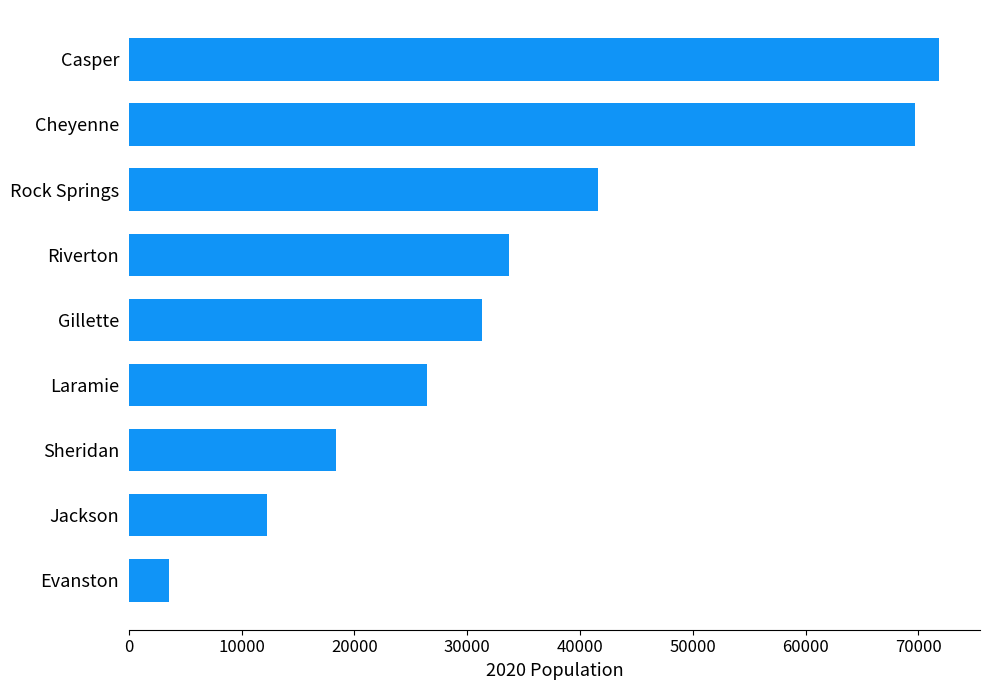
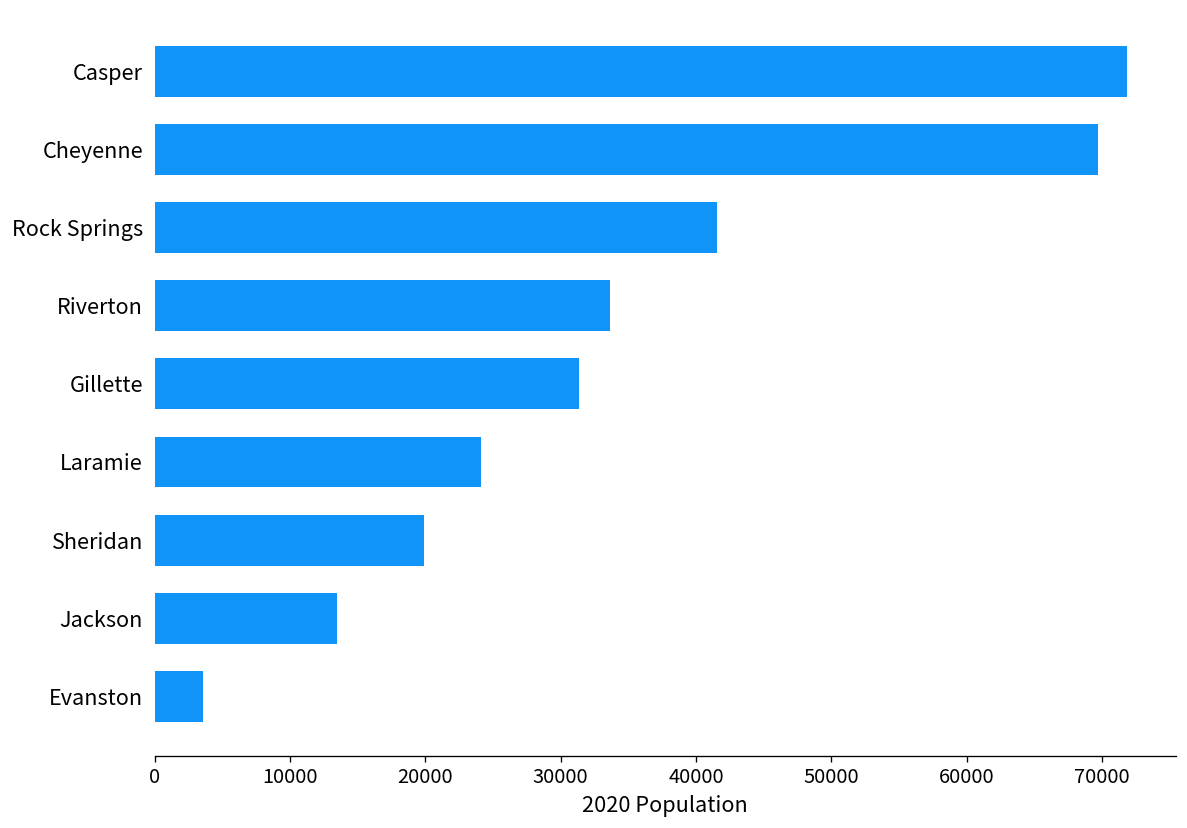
Laramie: 26400 -> 24100
Sheridan: 18400 -> 19900
Jackson: 12200 -> 13500
